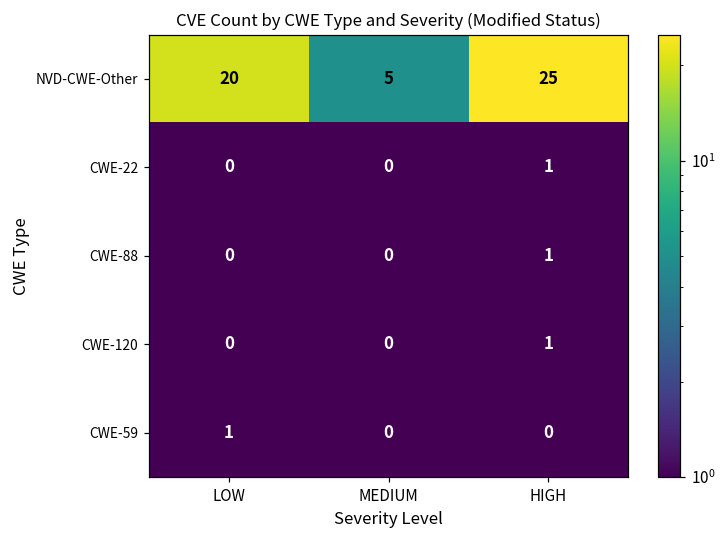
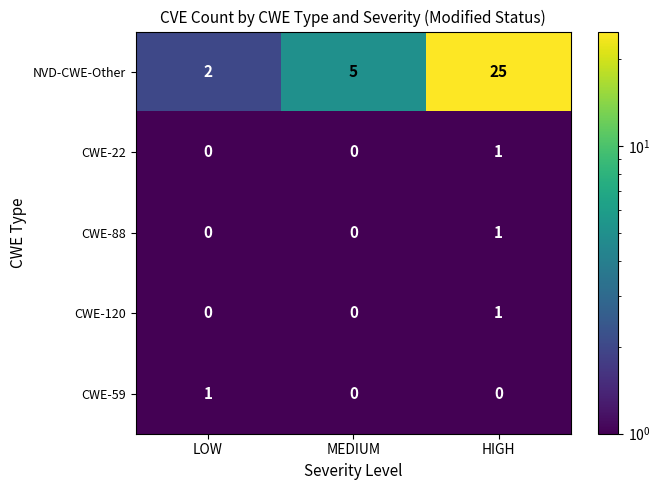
NVD-CWE-Other, LOW: 20 -> 2
